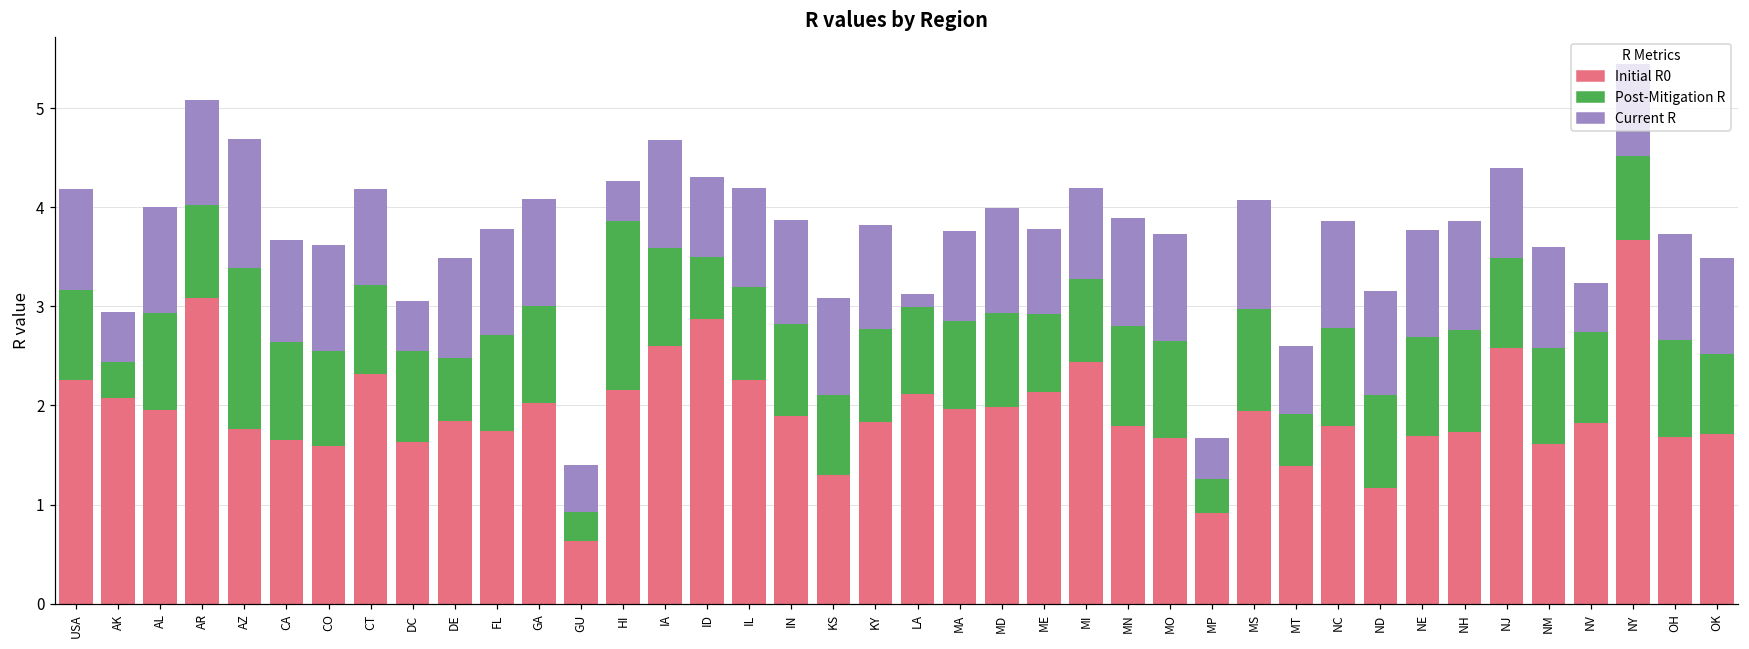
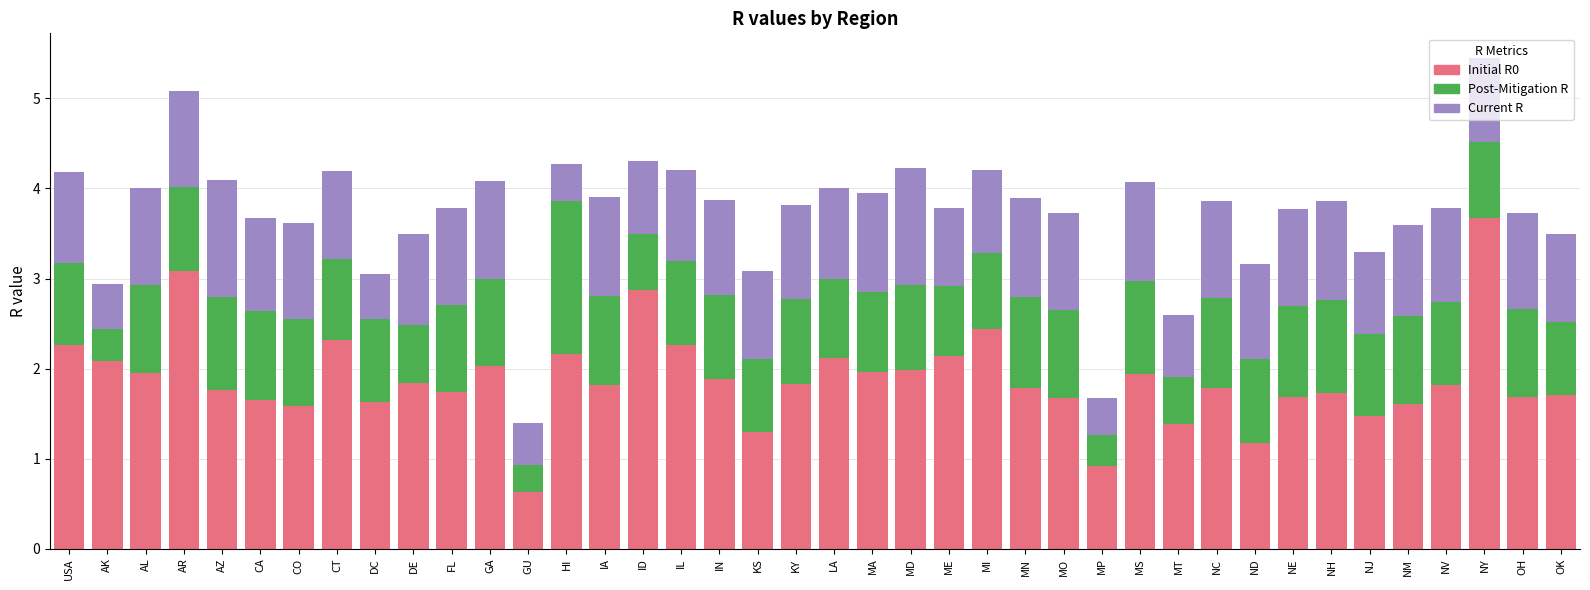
Post-Mitigation R, AZ: 1.6 -> 1.0
Initial R0, IA: 2.6 -> 1.8
Current R, LA: 0.1 -> 1.0
Current R, MA: 0.9 -> 1.1
Current R, MD: 1.1 -> 1.3
Initial R0, NJ: 2.6 -> 1.5
Current R, NV: 0.5 -> 1.0
